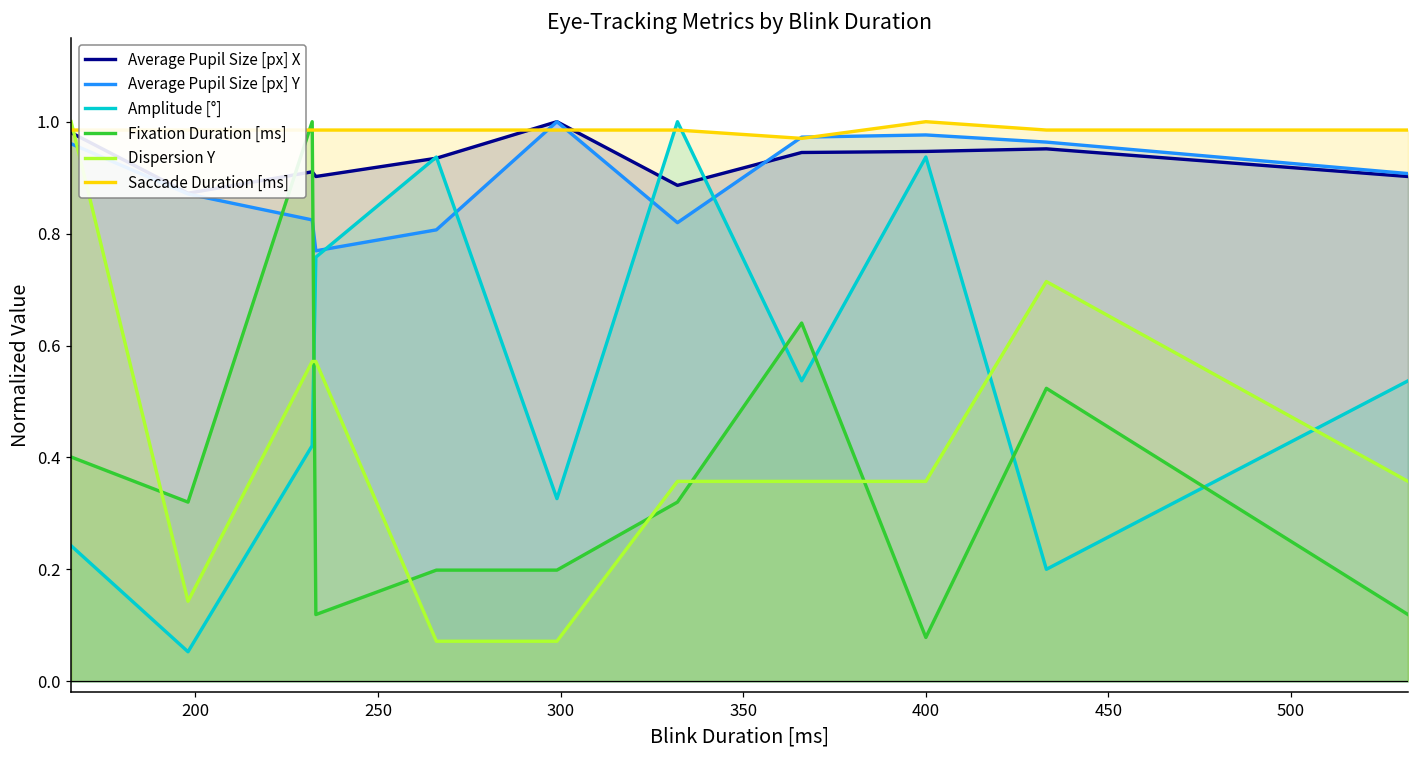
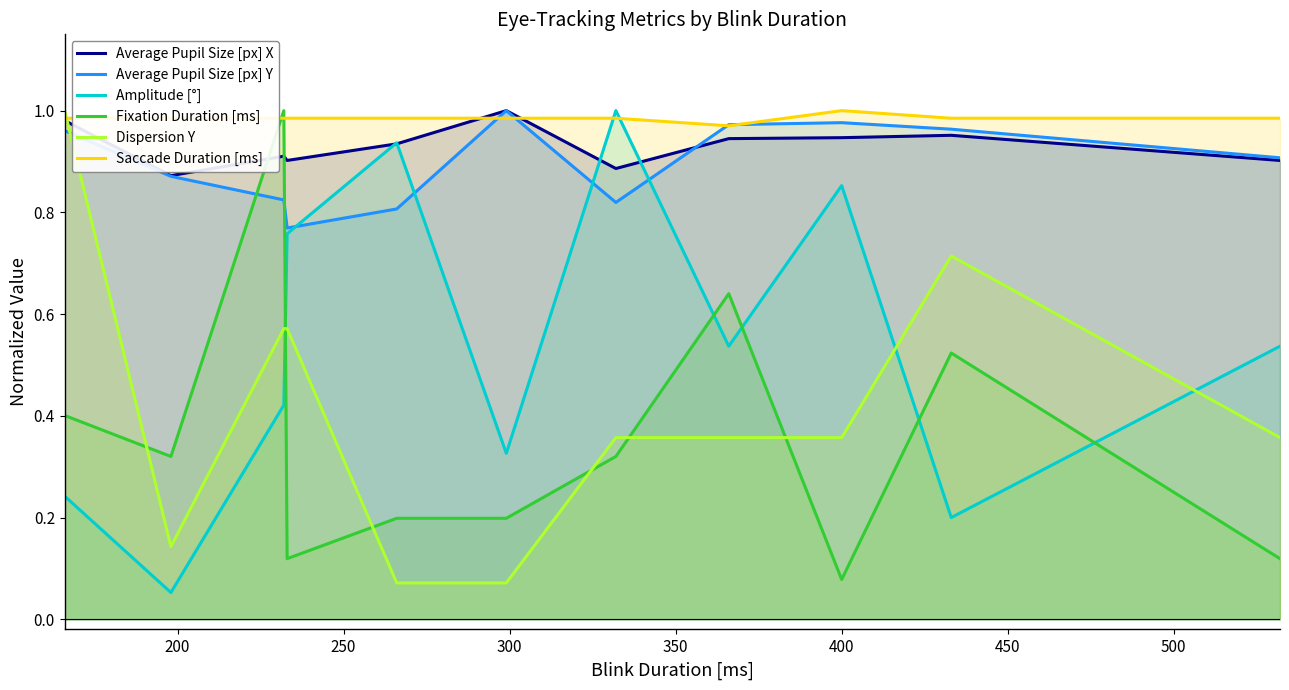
Amplitude [°], 400: 0.94 -> 0.85
